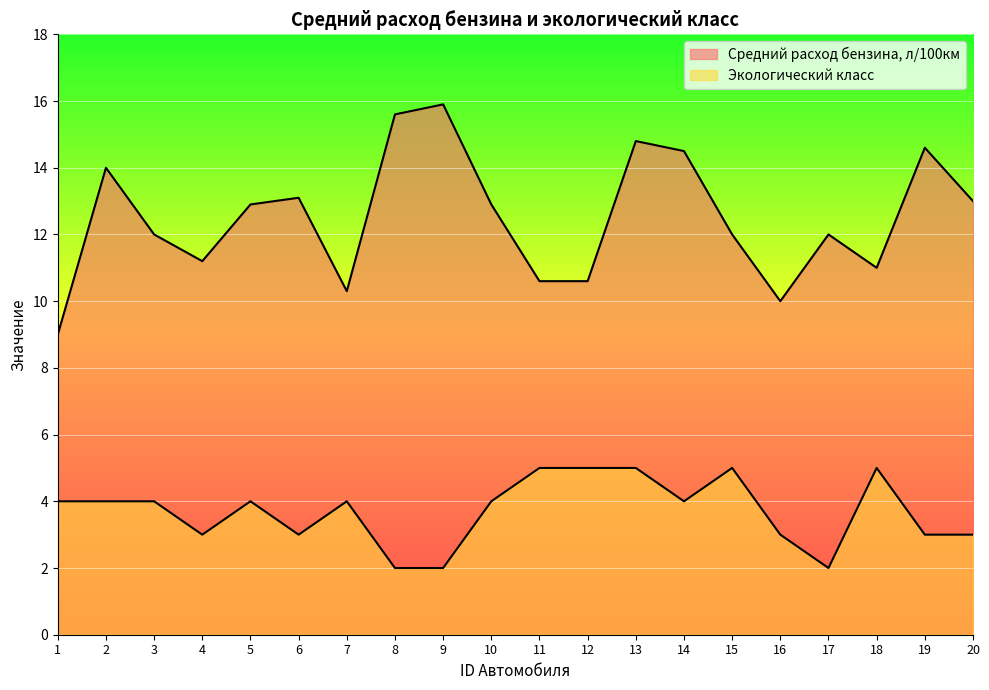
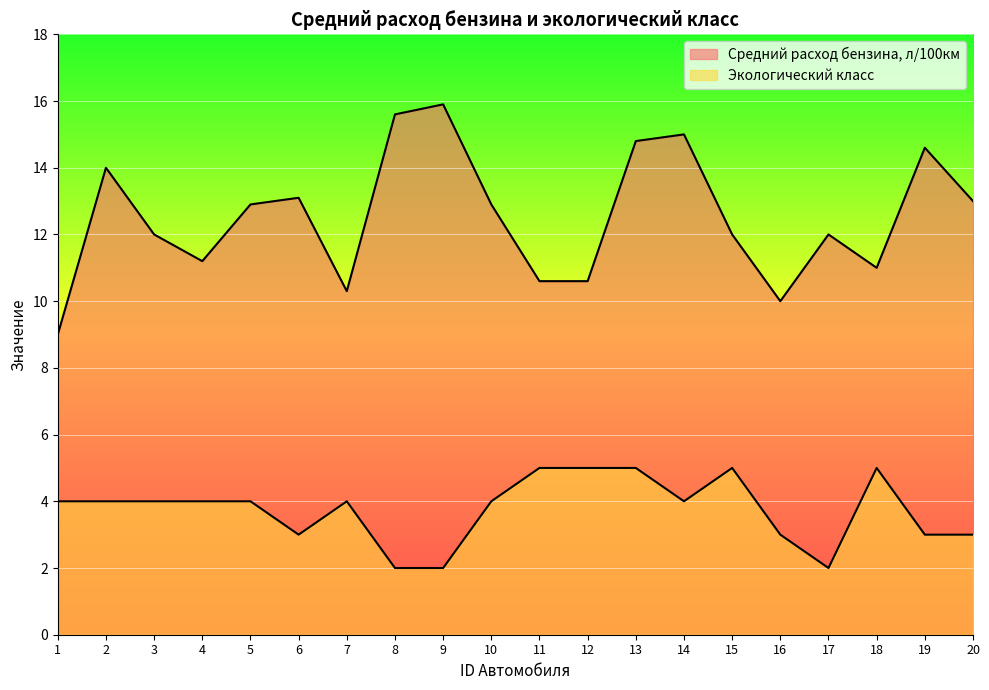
Экологический класс, 4: 3 -> 4
Средний расход бензина, л/100км, 14: 14.5 -> 15.0
